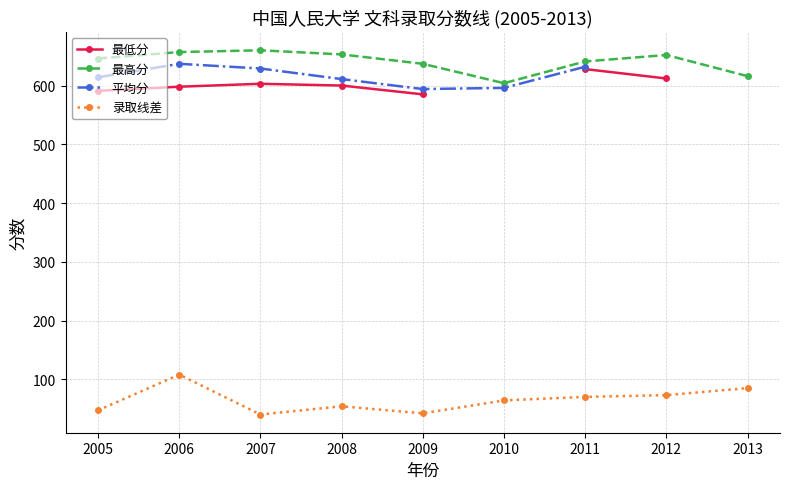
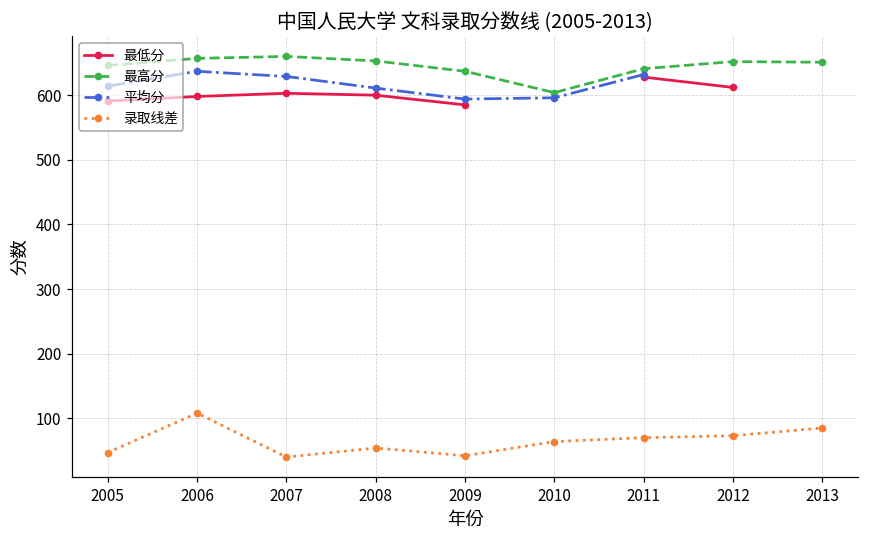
最高分, 2013: 620 -> 650
